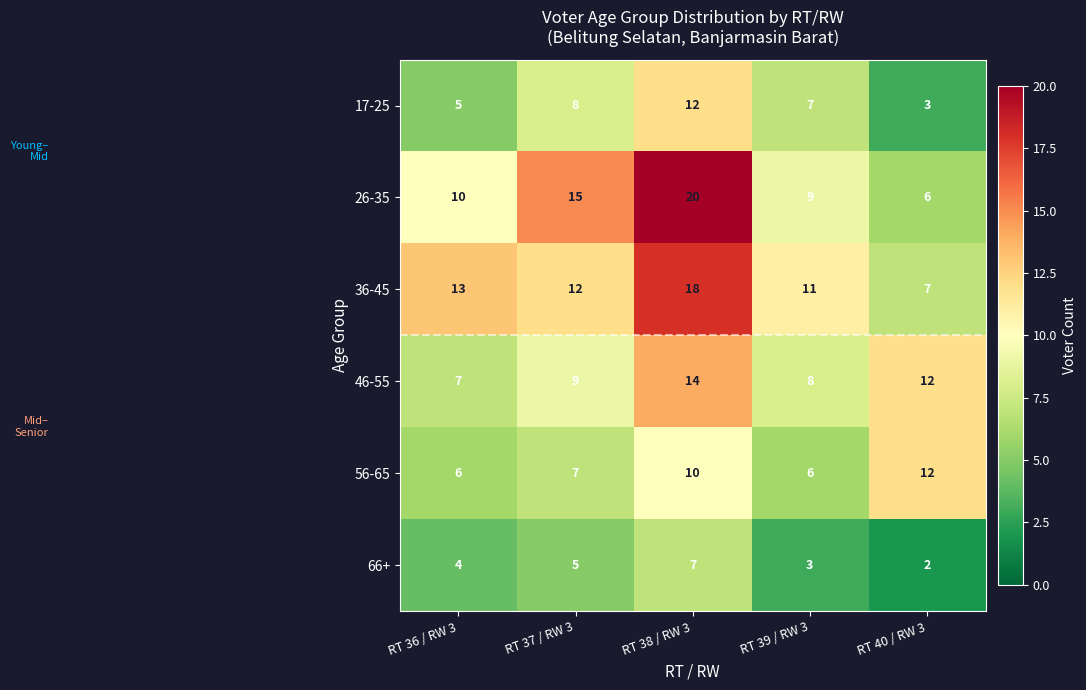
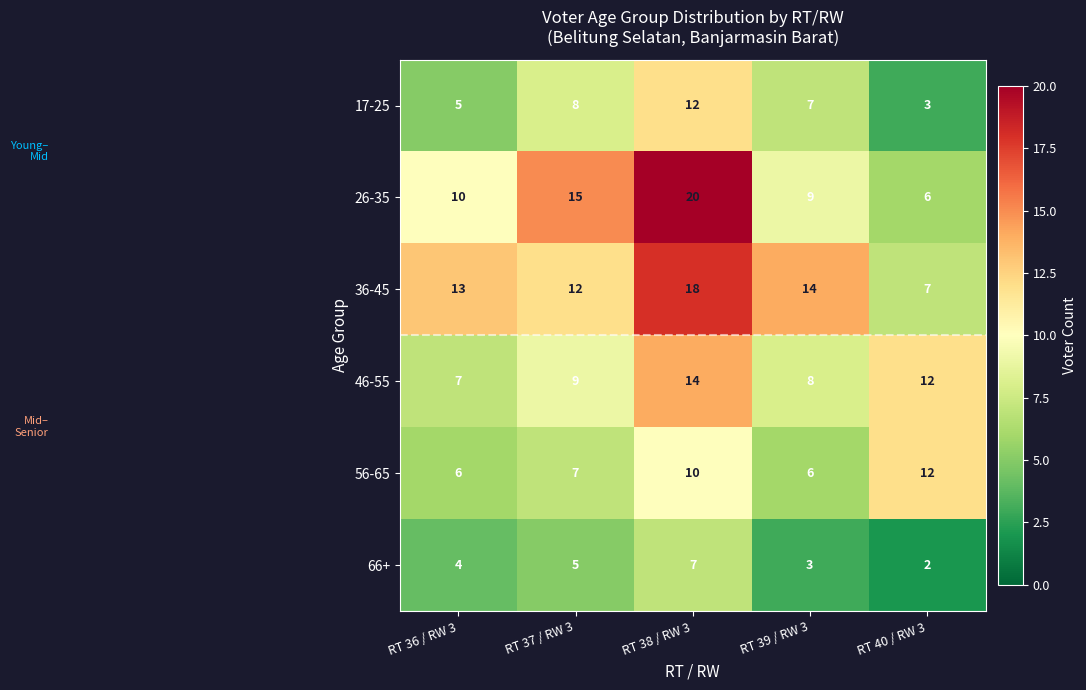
36-45, RT 39 / RW 3: 11 -> 14
